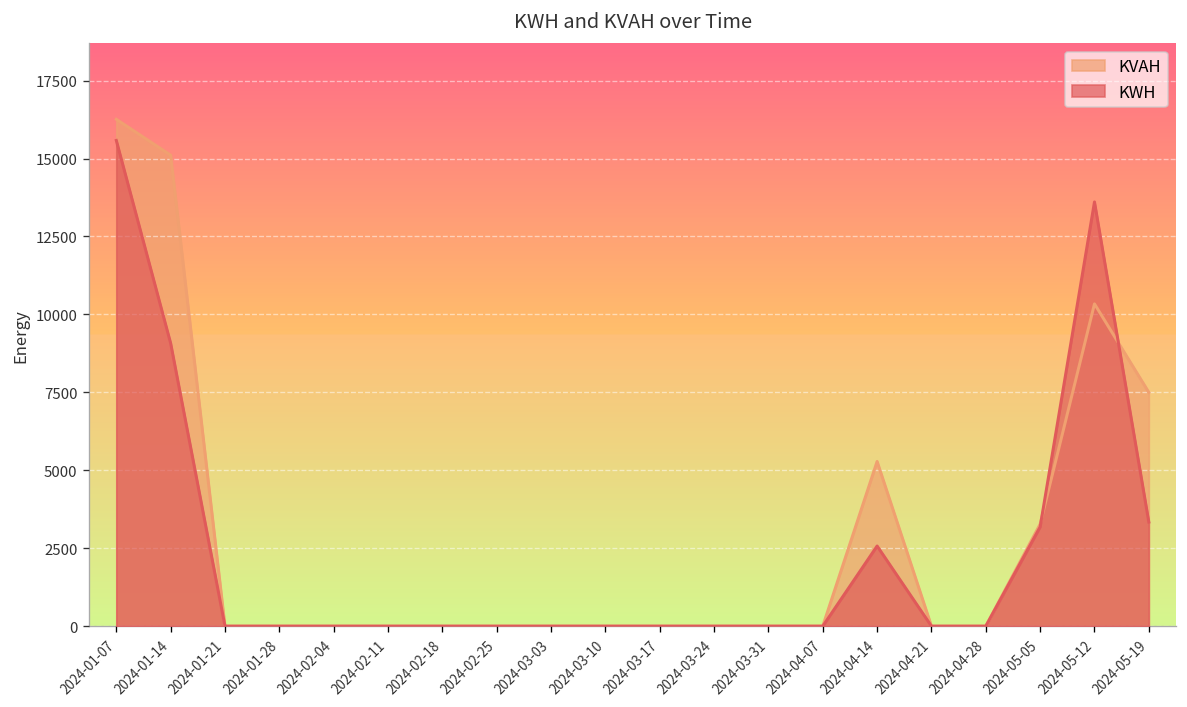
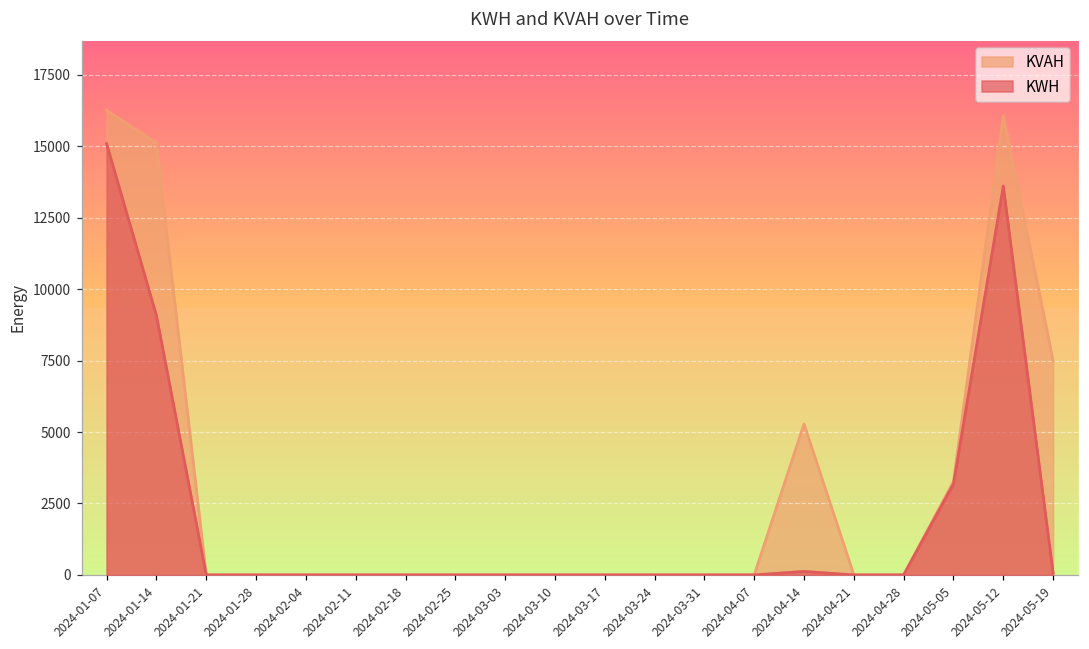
KWH, 2024-01-07: 15600 -> 15100
KWH, 2024-04-14: 2600 -> 100
KVAH, 2024-05-12: 10300 -> 16100
KWH, 2024-05-19: 3300 -> 100
